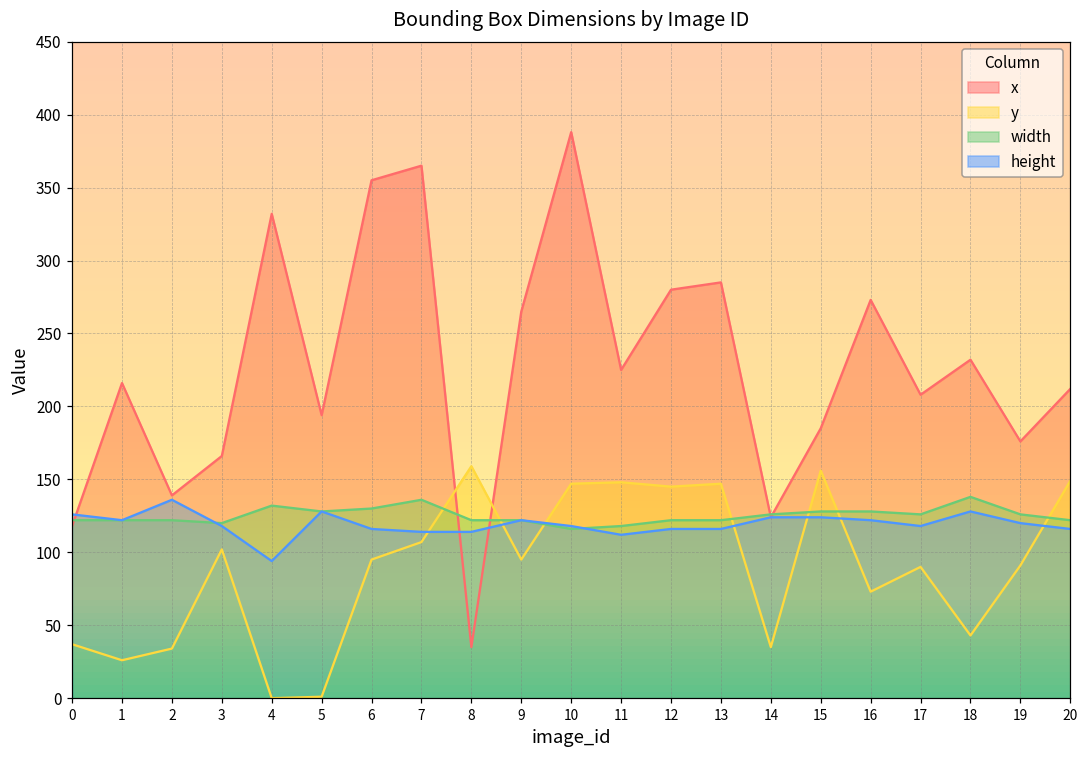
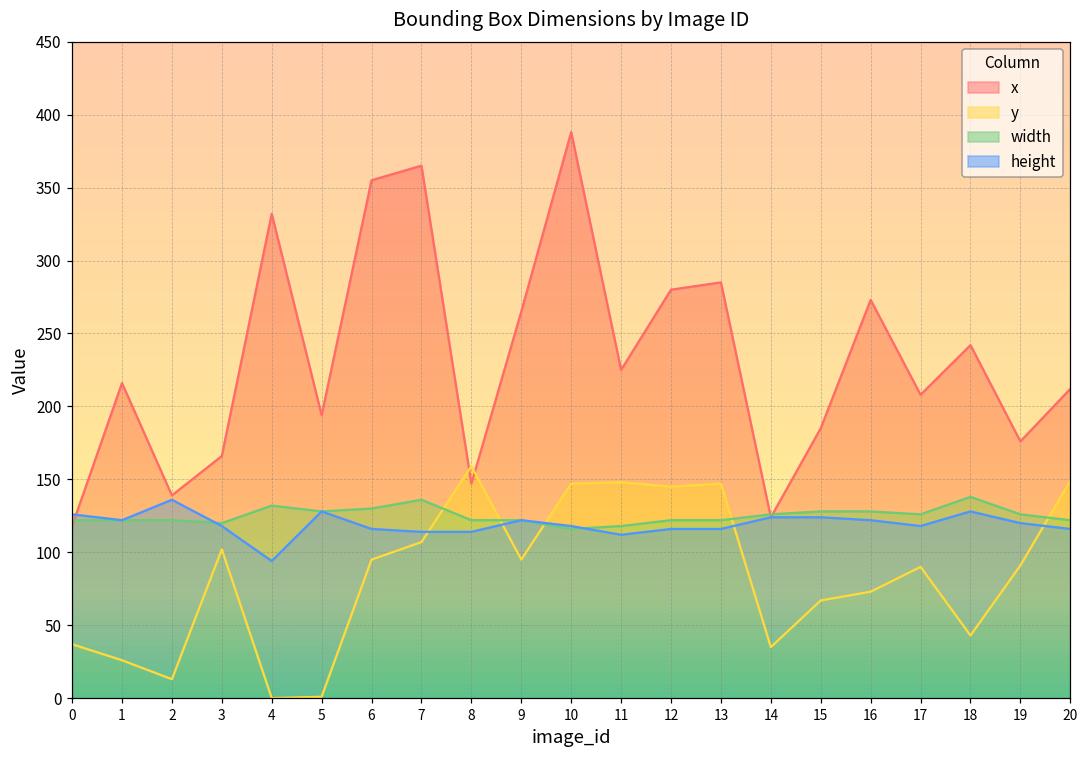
y, 2: 34 -> 13
x, 8: 35 -> 147
y, 15: 156 -> 67
x, 18: 232 -> 242
